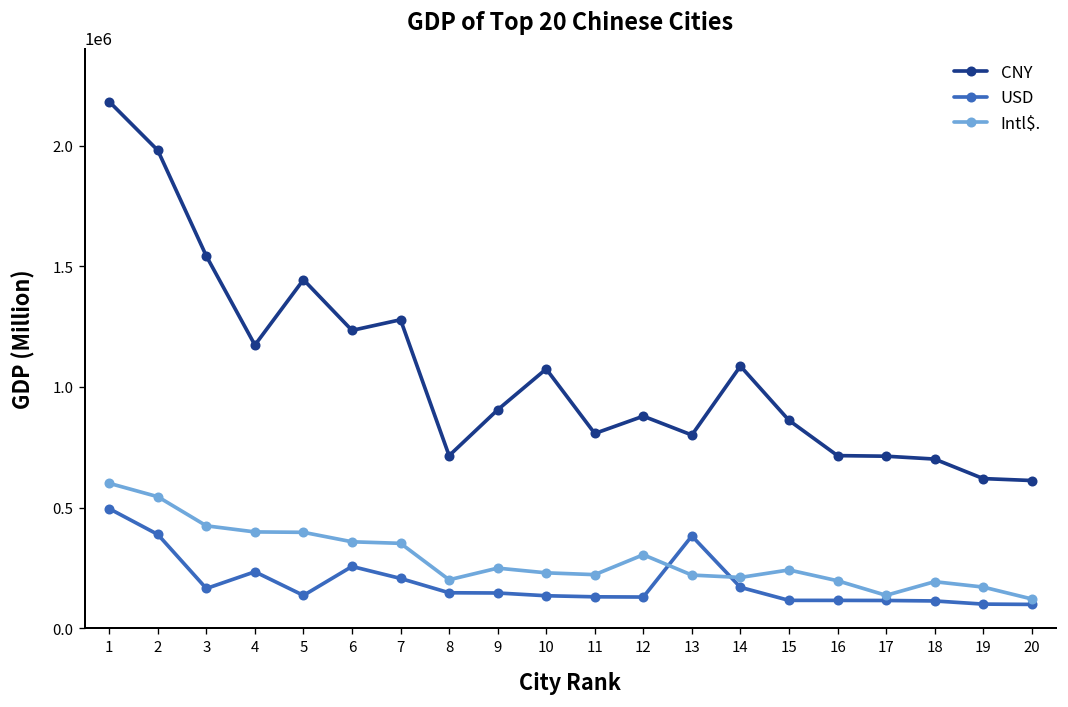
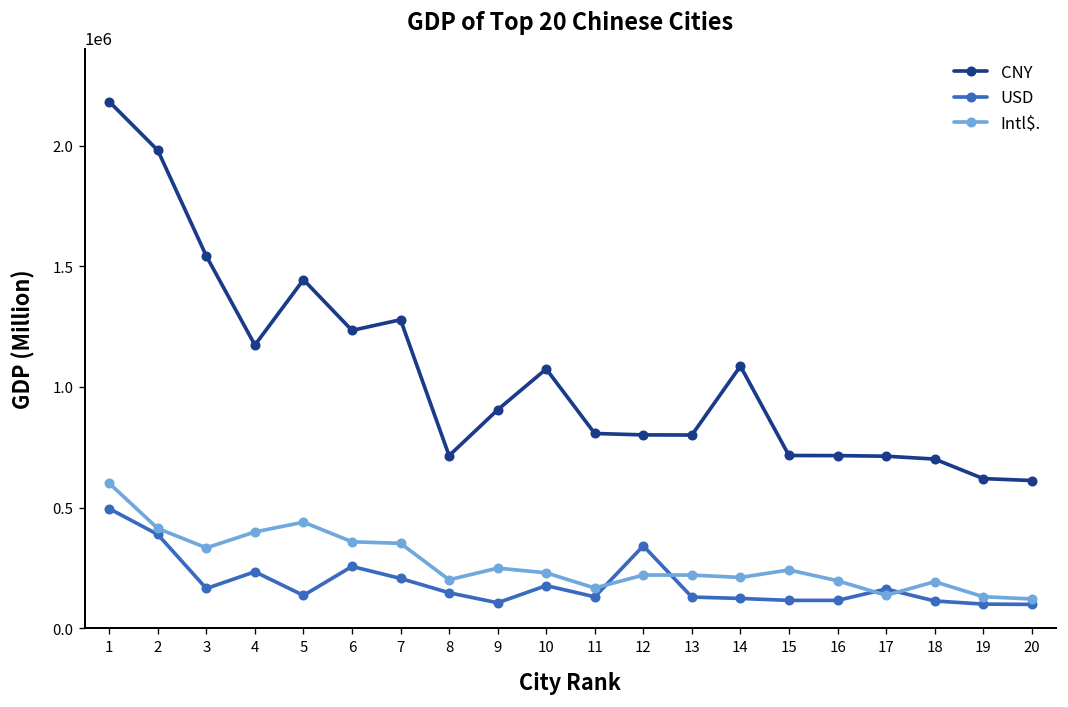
Intl$., 2: 550000 -> 410000
Intl$., 3: 420000 -> 330000
Intl$., 5: 400000 -> 440000
USD, 9: 150000 -> 110000
USD, 10: 130000 -> 180000
Intl$., 11: 220000 -> 170000
CNY, 12: 880000 -> 800000
USD, 12: 130000 -> 340000
Intl$., 12: 300000 -> 220000
USD, 13: 380000 -> 130000
USD, 14: 170000 -> 120000
CNY, 15: 860000 -> 720000
USD, 17: 120000 -> 160000
Intl$., 19: 170000 -> 130000
